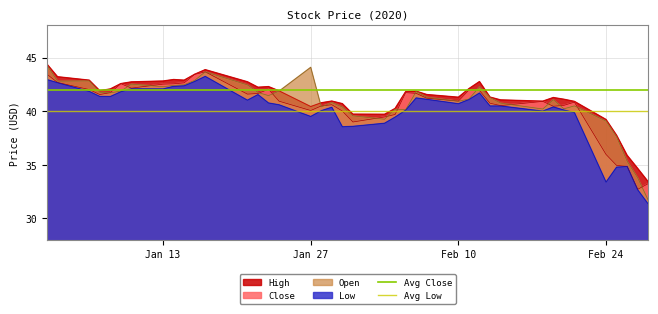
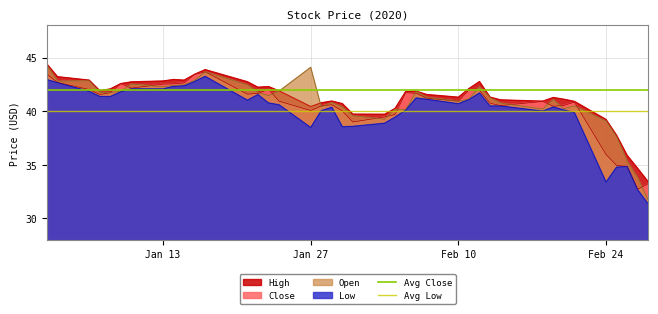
Low, Jan 27: 39.5 -> 38.5
